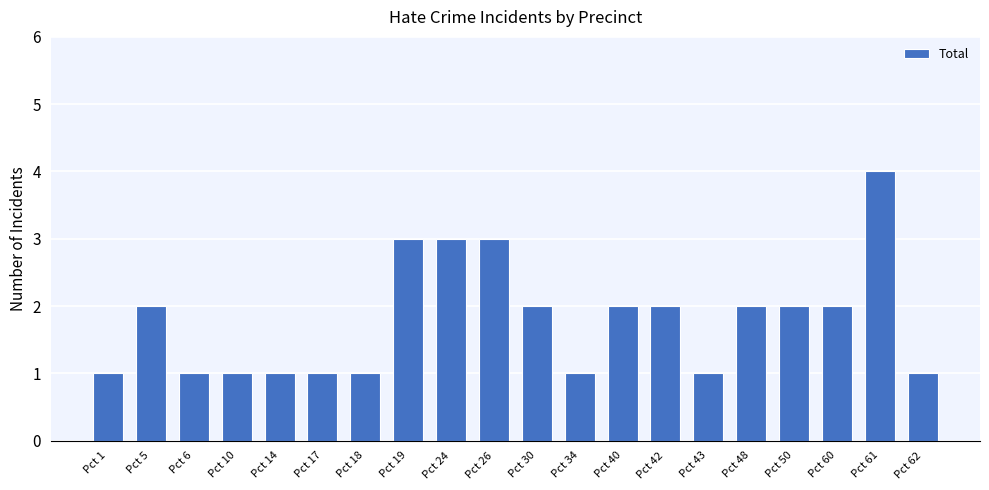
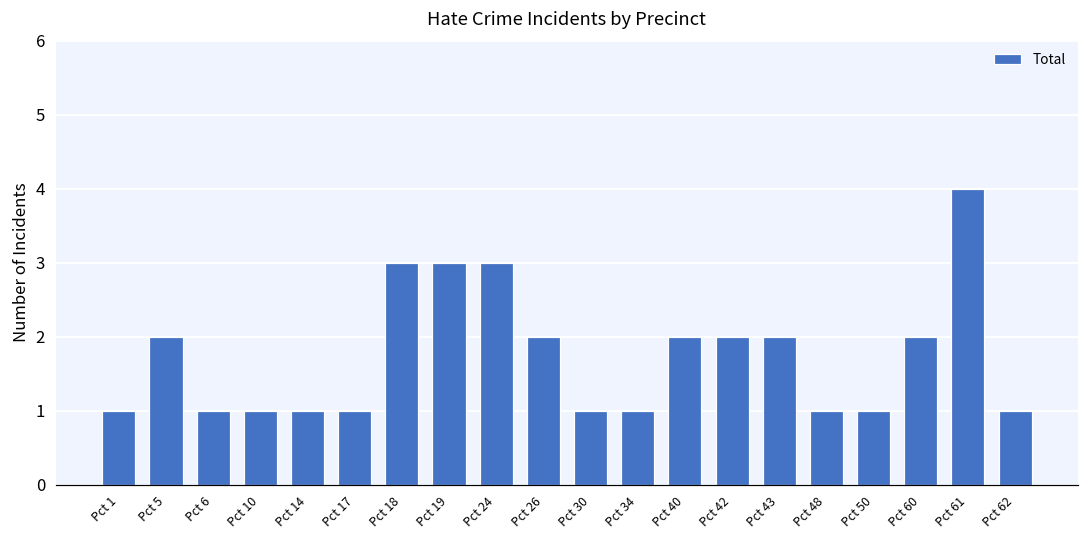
Pct 18: 1 -> 3
Pct 26: 3 -> 2
Pct 30: 2 -> 1
Pct 43: 1 -> 2
Pct 48: 2 -> 1
Pct 50: 2 -> 1
